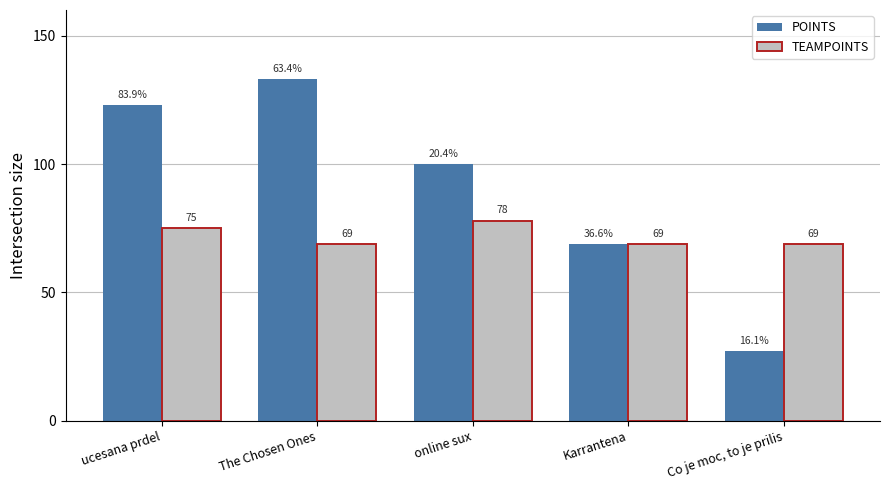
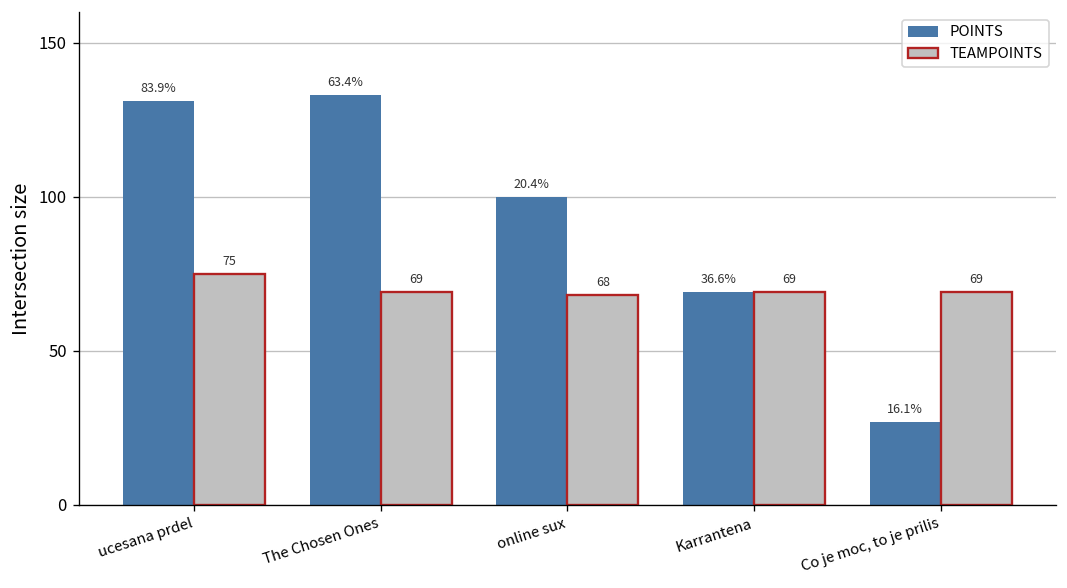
POINTS, ucesana prdel: 123 -> 131
TEAMPOINTS, online sux: 78 -> 68
